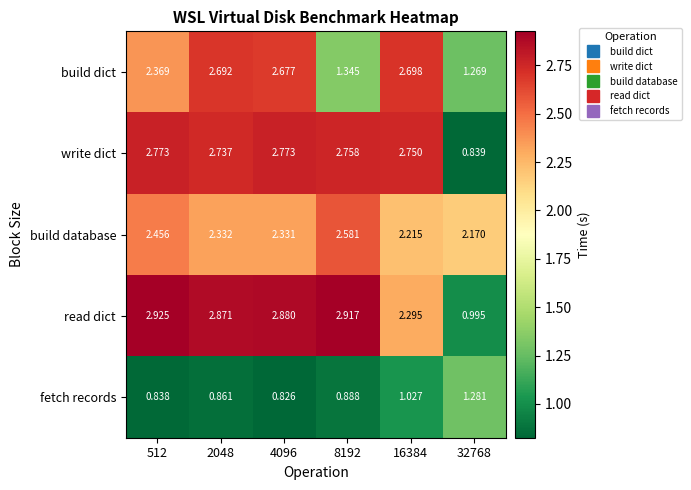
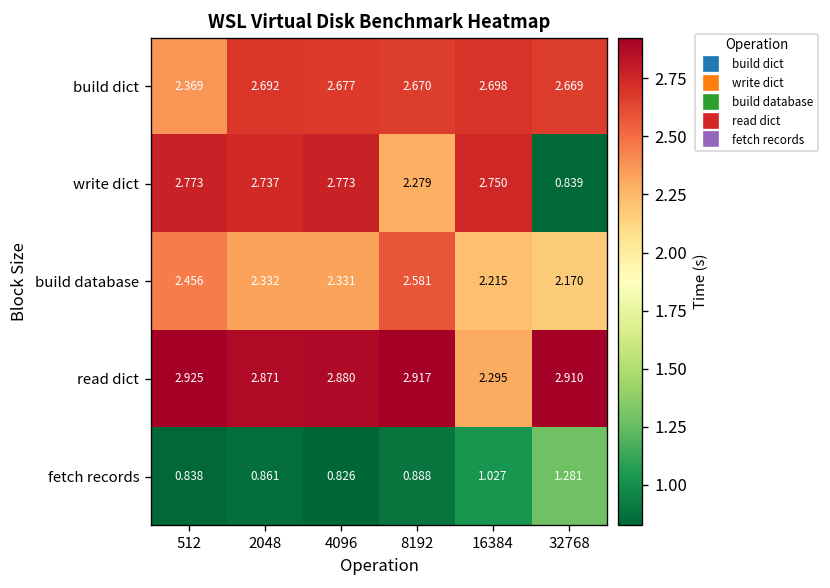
build dict, 8192: 1.345 -> 2.670
build dict, 32768: 1.269 -> 2.669
write dict, 8192: 2.758 -> 2.279
read dict, 32768: 0.995 -> 2.910
